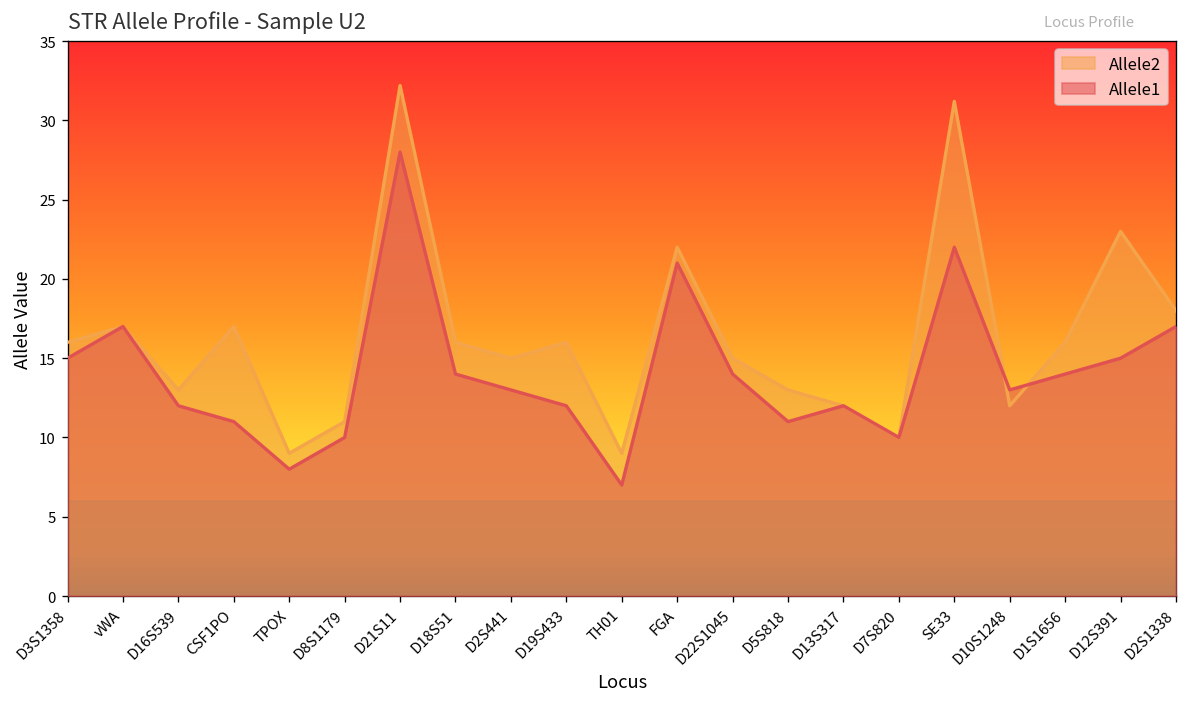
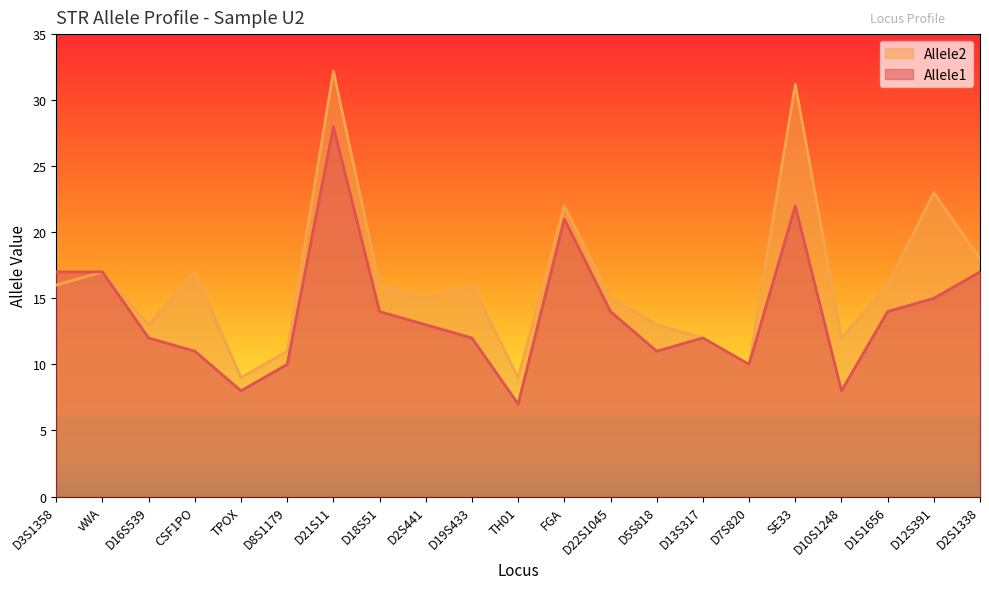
Allele1, D3S1358: 15 -> 17
Allele1, D10S1248: 13 -> 8
